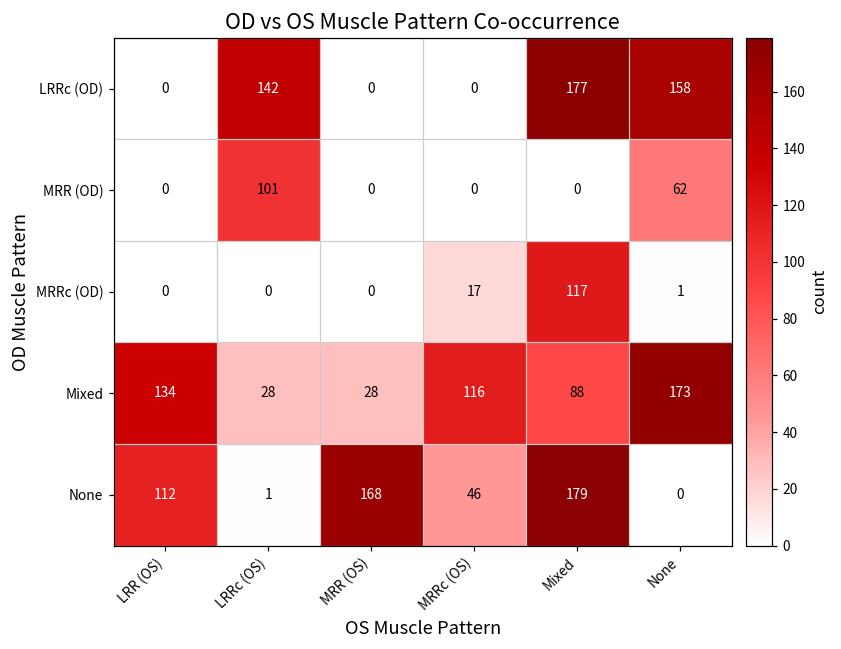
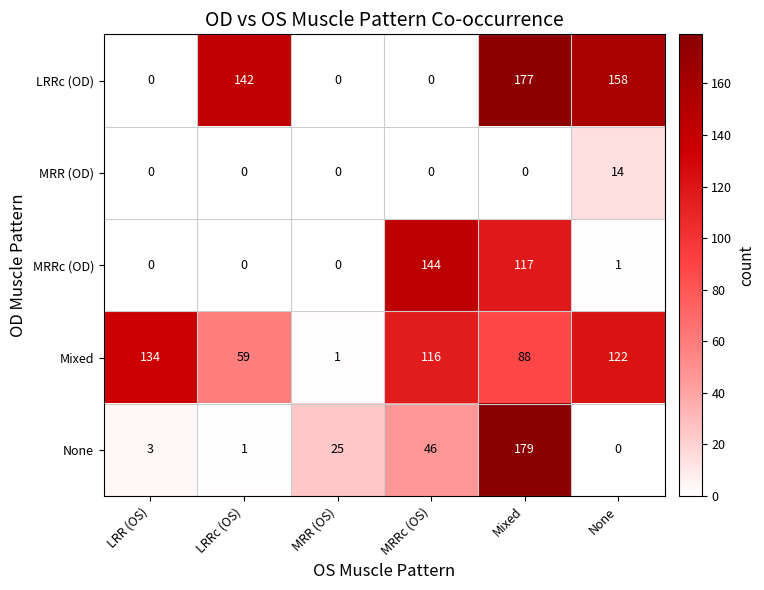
MRR (OD), LRRc (OS): 101 -> 0
MRR (OD), None: 62 -> 14
MRRc (OD), MRRc (OS): 17 -> 144
Mixed, LRRc (OS): 28 -> 59
Mixed, MRR (OS): 28 -> 1
Mixed, None: 173 -> 122
None, LRR (OS): 112 -> 3
None, MRR (OS): 168 -> 25
